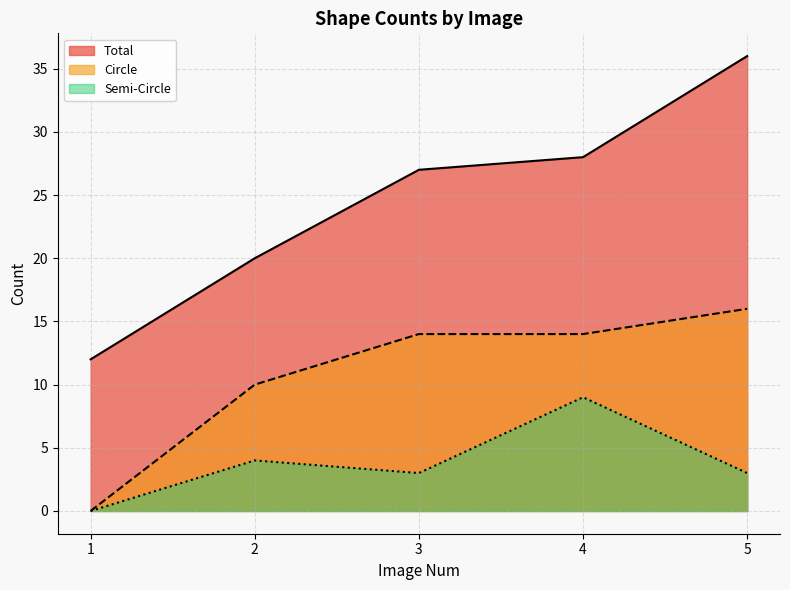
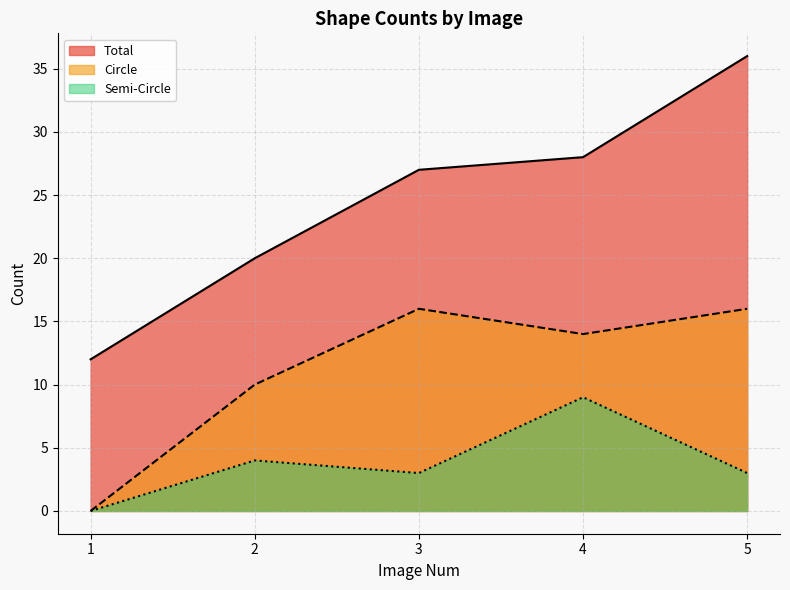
Circle, 3: 14 -> 16
